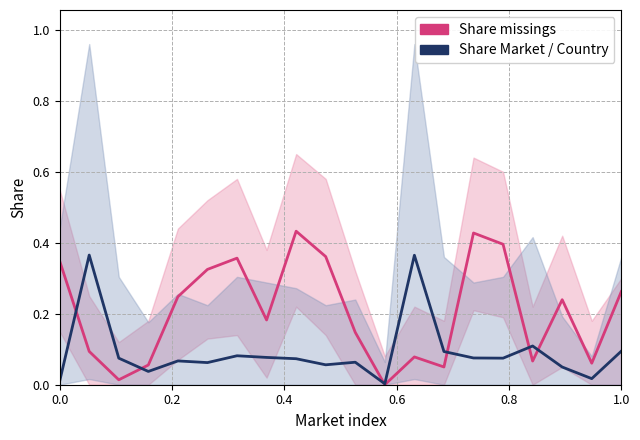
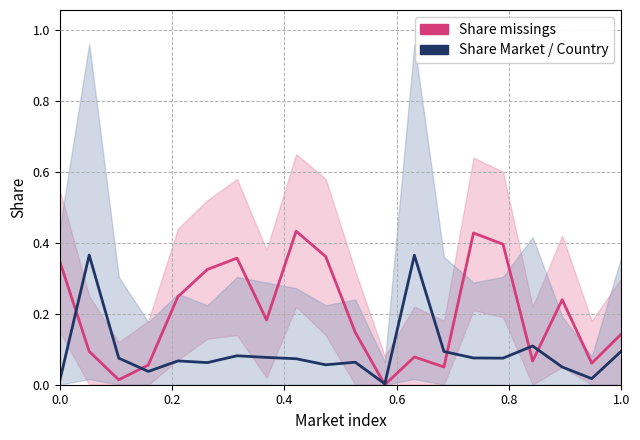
Share missings, 1.0: 0.26 -> 0.14
